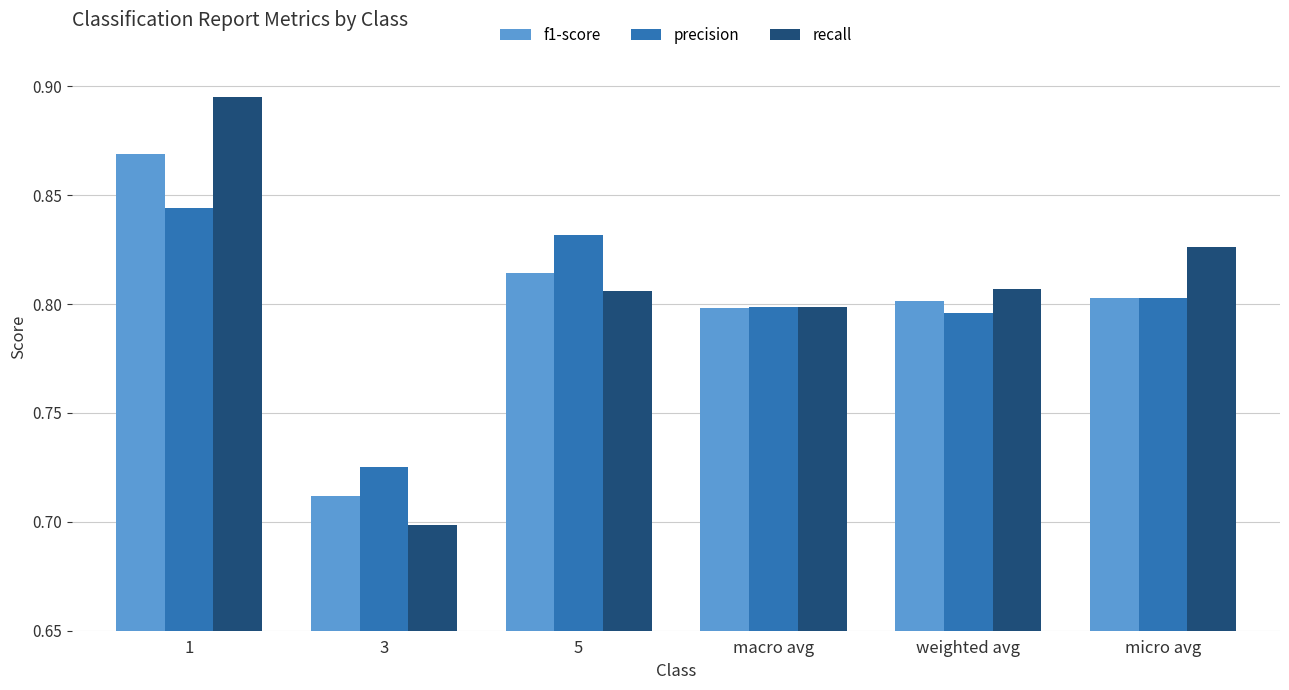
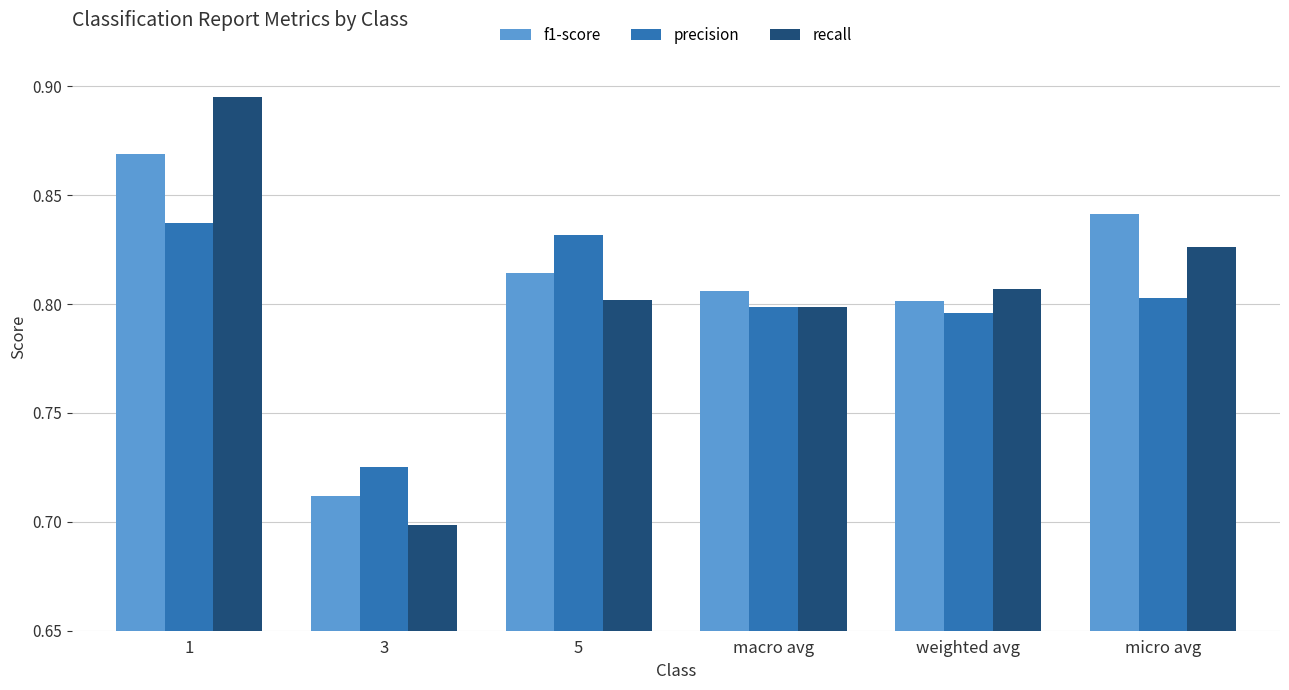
precision, 1: 0.844 -> 0.837
recall, 5: 0.806 -> 0.802
f1-score, macro avg: 0.798 -> 0.806
f1-score, micro avg: 0.803 -> 0.841
